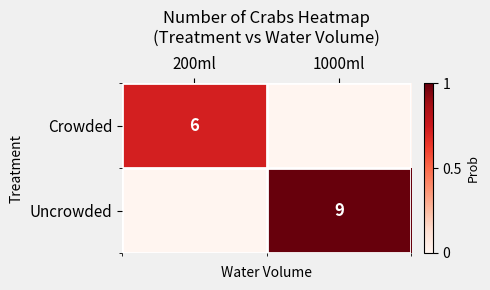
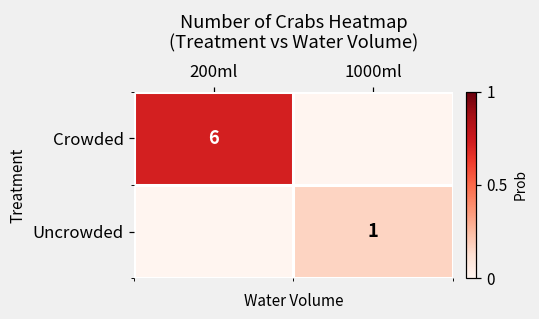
Uncrowded, 1000ml: 9 -> 1
